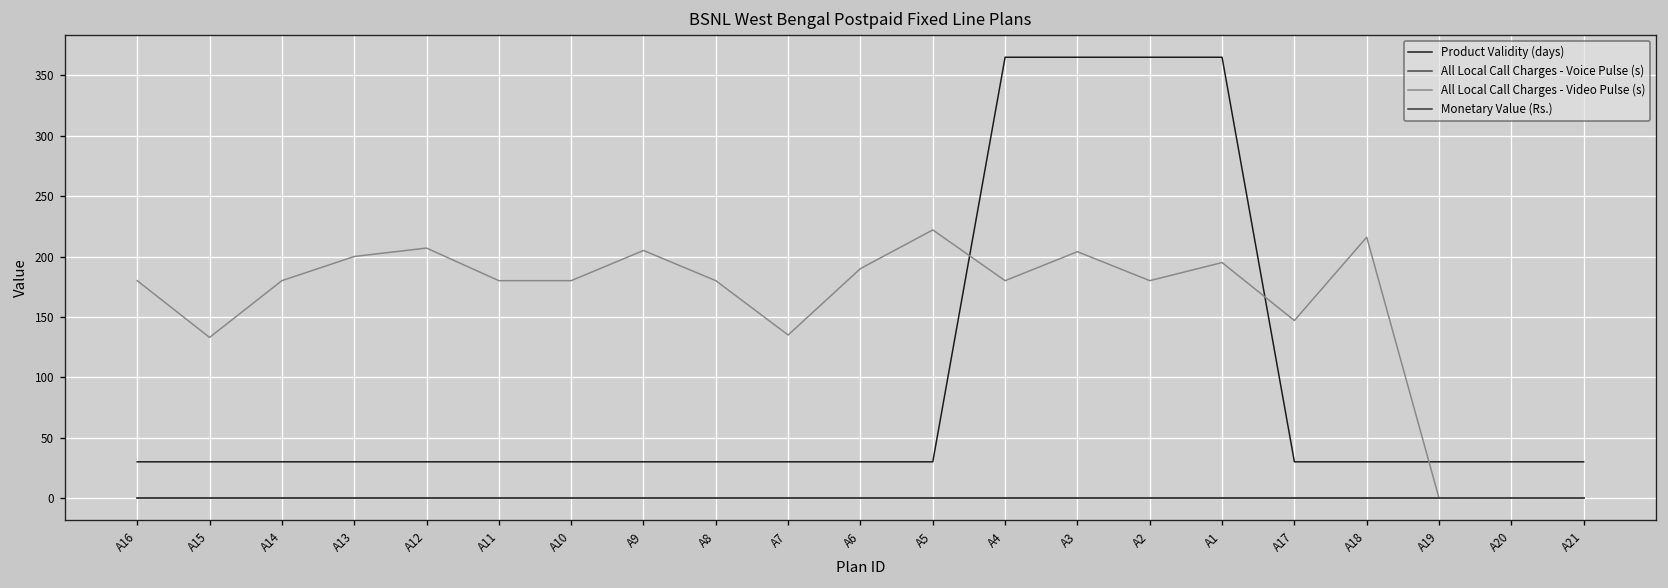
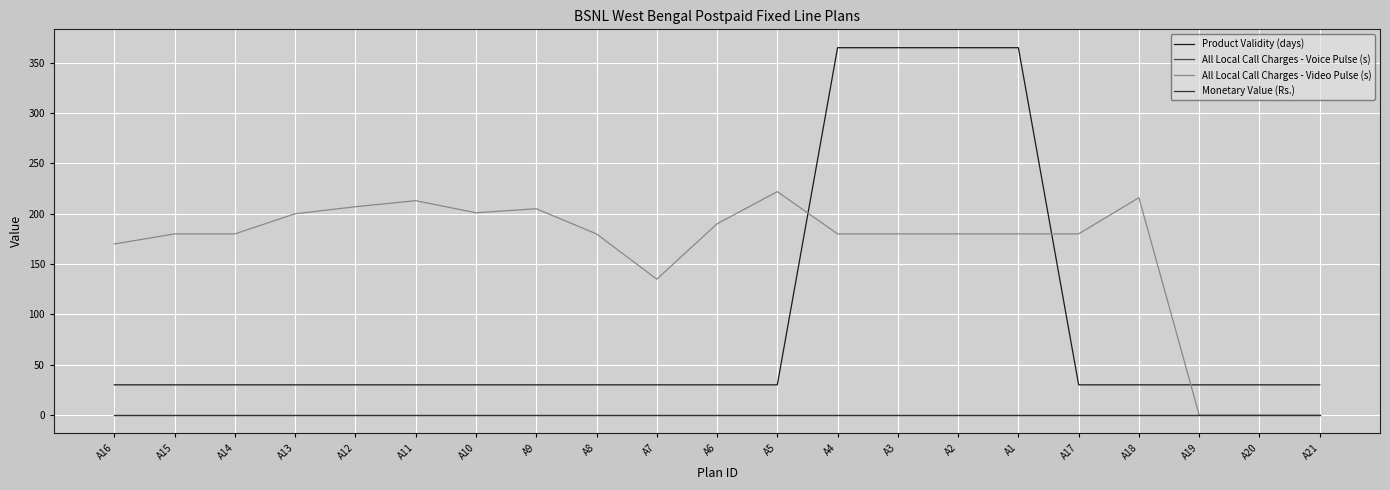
All Local Call Charges - Video Pulse (s), A16: 180 -> 170
All Local Call Charges - Video Pulse (s), A15: 133 -> 180
All Local Call Charges - Video Pulse (s), A11: 180 -> 213
All Local Call Charges - Video Pulse (s), A10: 180 -> 201
All Local Call Charges - Video Pulse (s), A3: 204 -> 180
All Local Call Charges - Video Pulse (s), A1: 195 -> 180
All Local Call Charges - Video Pulse (s), A17: 147 -> 180
